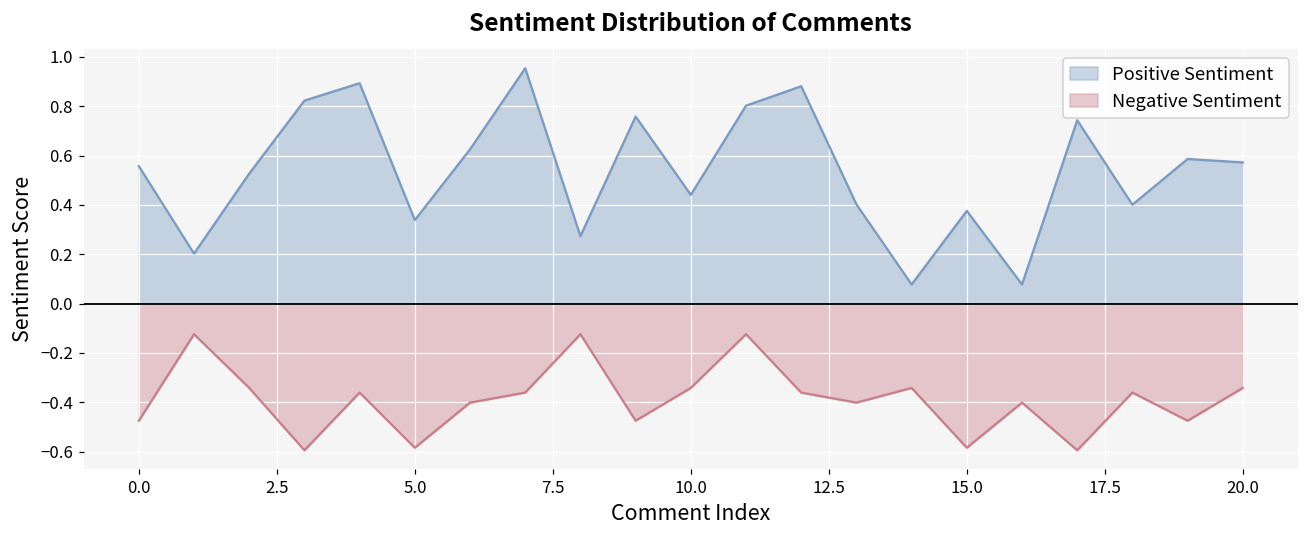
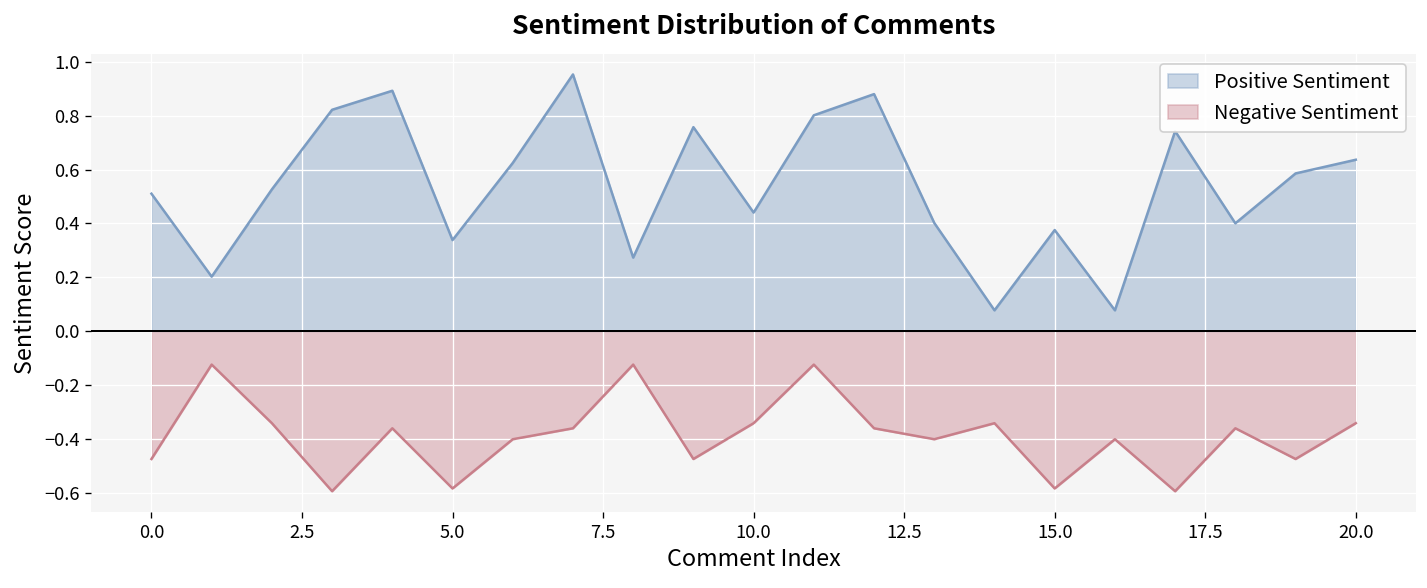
Positive Sentiment, 0.0: 0.56 -> 0.51
Positive Sentiment, 20.0: 0.57 -> 0.64
